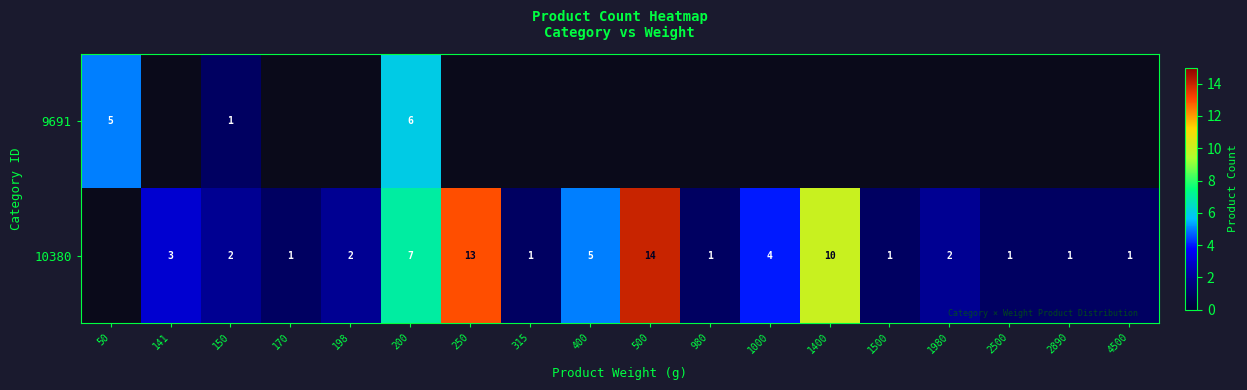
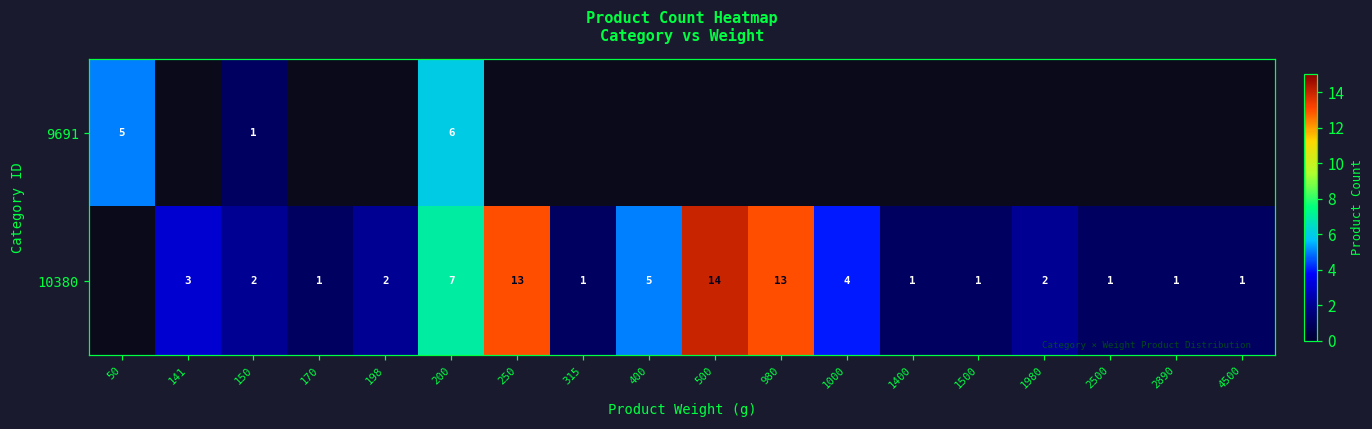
10380, 980: 1 -> 13
10380, 1400: 10 -> 1
